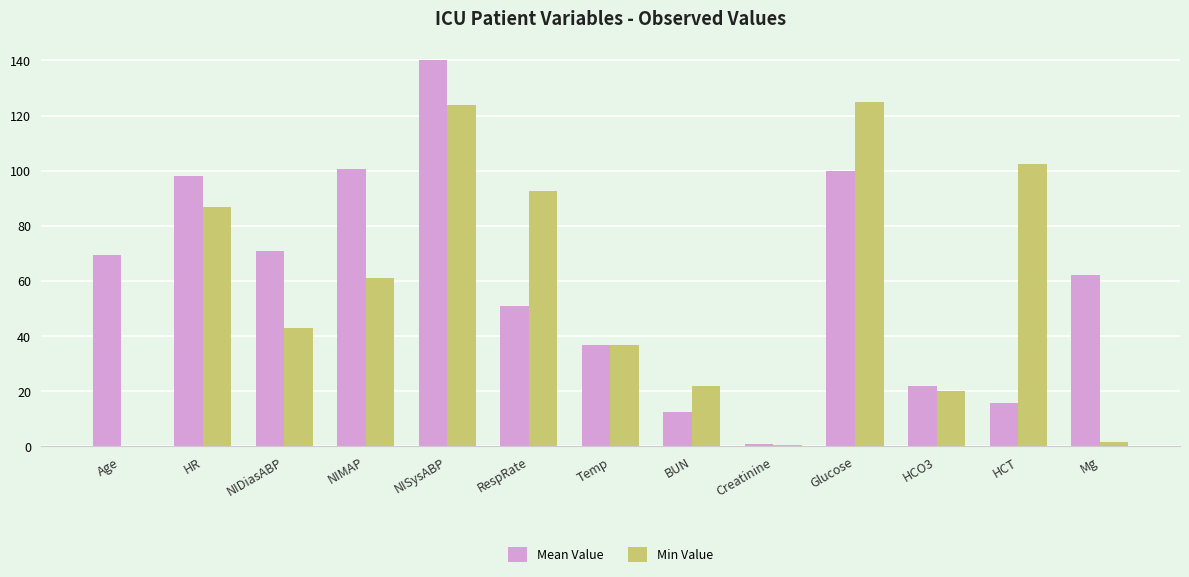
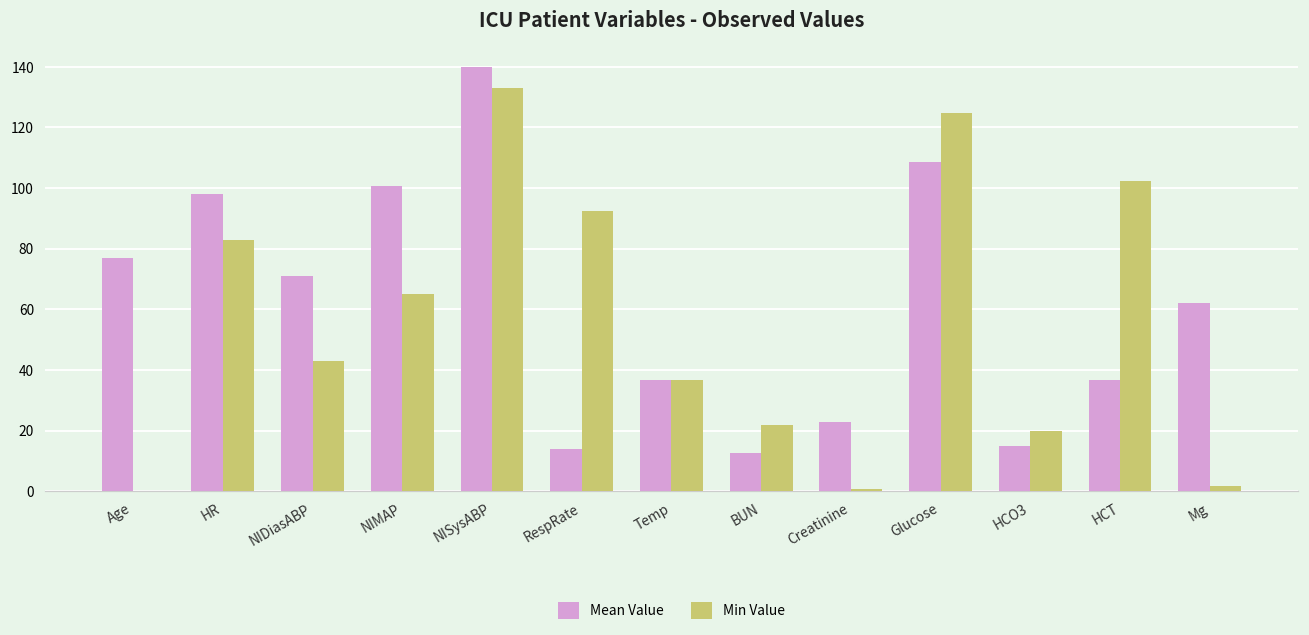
Mean Value, Age: 69 -> 77
Min Value, HR: 87 -> 83
Min Value, NIMAP: 61 -> 65
Min Value, NISysABP: 124 -> 133
Mean Value, RespRate: 51 -> 14
Mean Value, Creatinine: 1 -> 23
Mean Value, Glucose: 100 -> 109
Mean Value, HCO3: 22 -> 15
Mean Value, HCT: 16 -> 37
